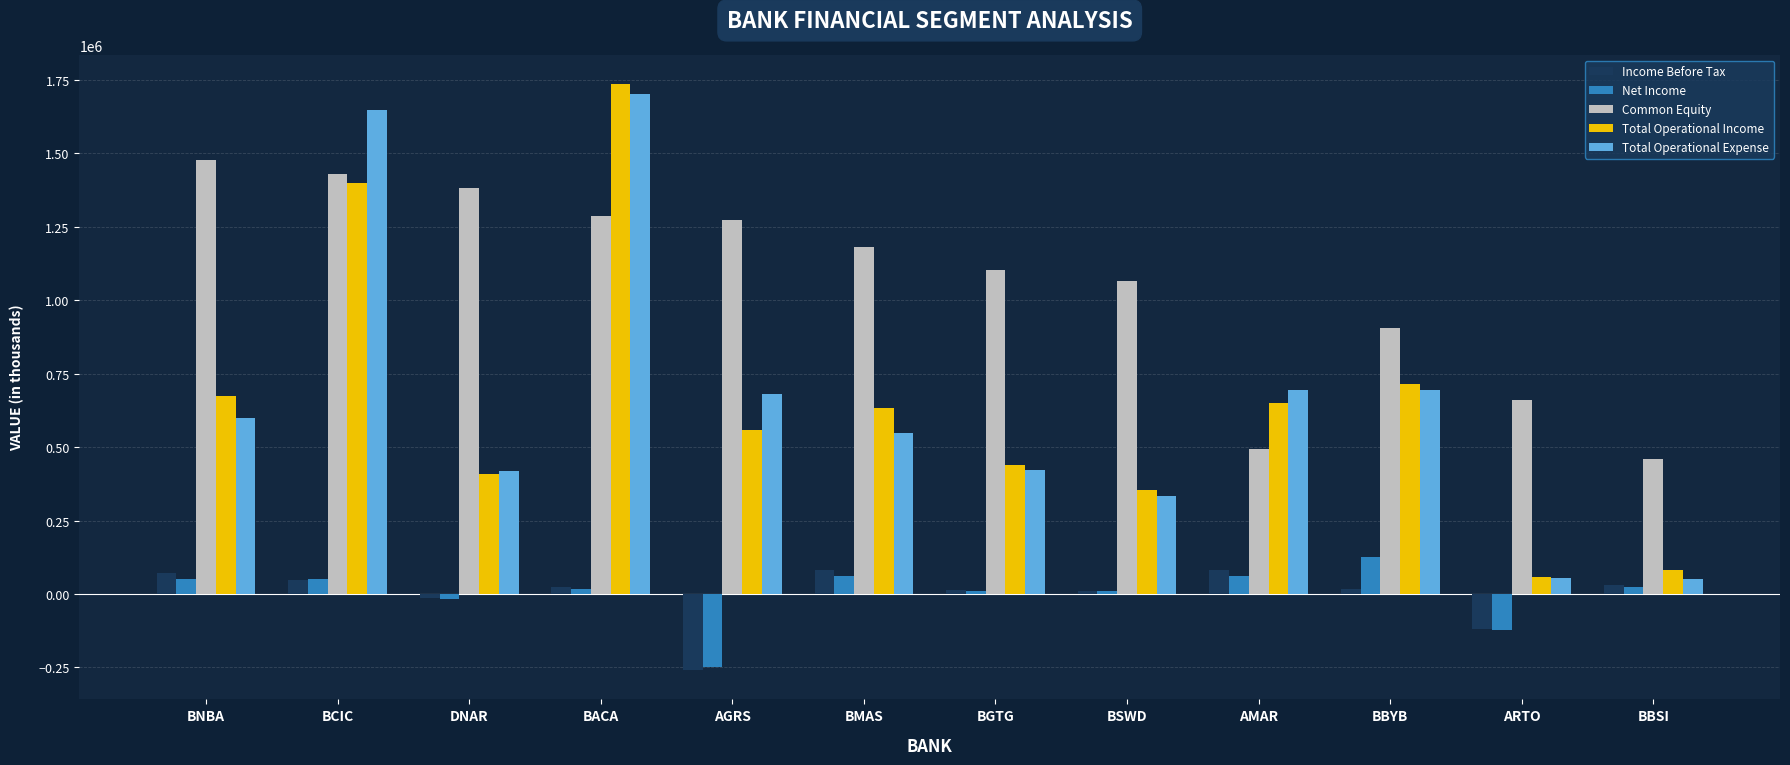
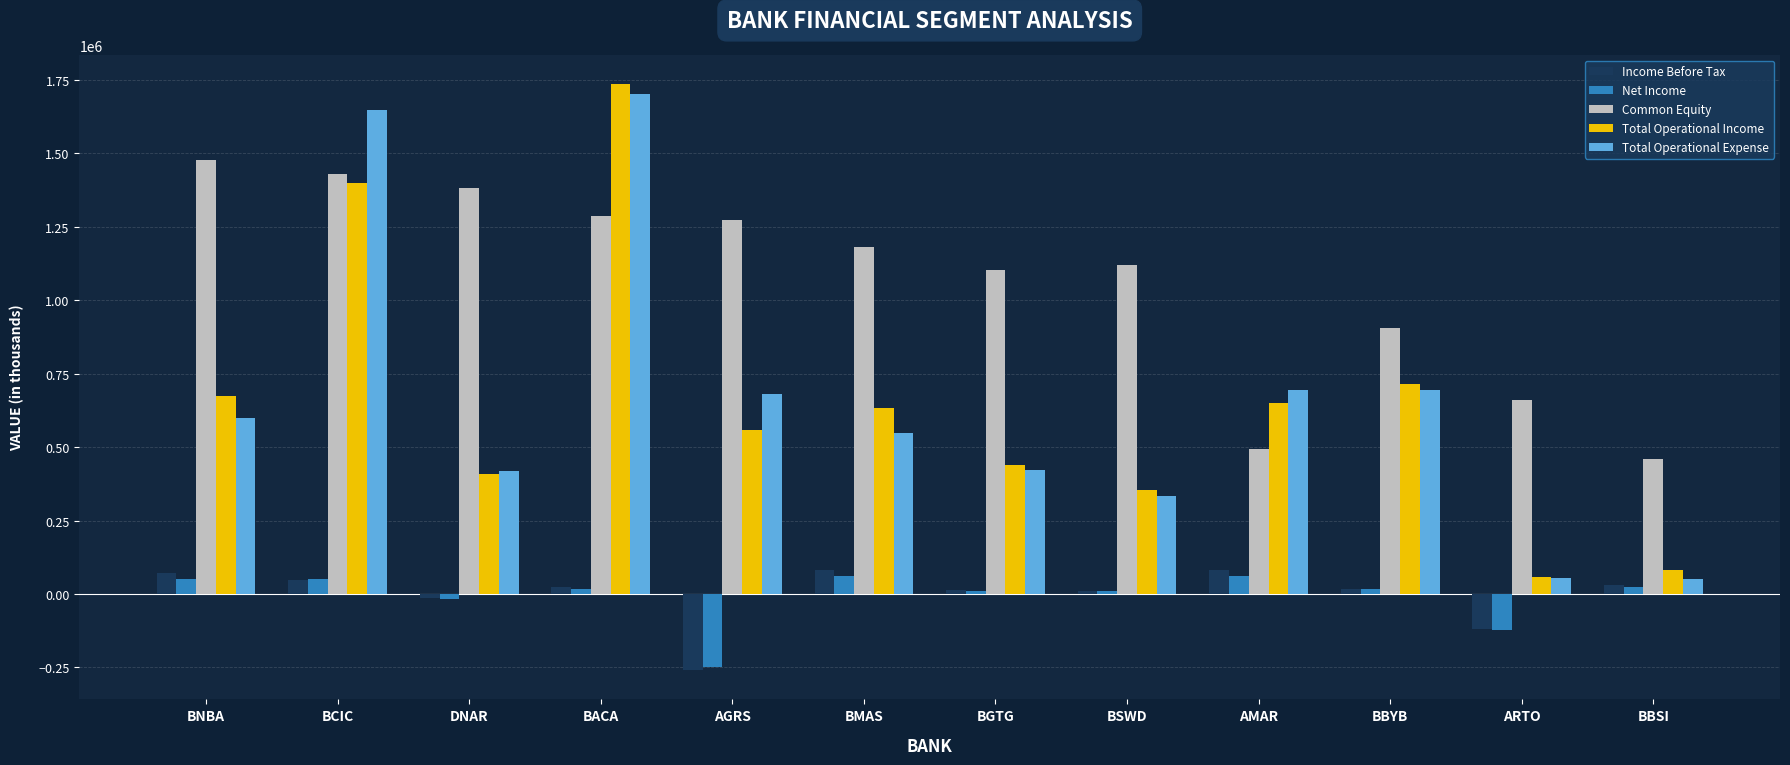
Common Equity, BSWD: 1070000 -> 1120000
Net Income, BBYB: 130000 -> 20000
